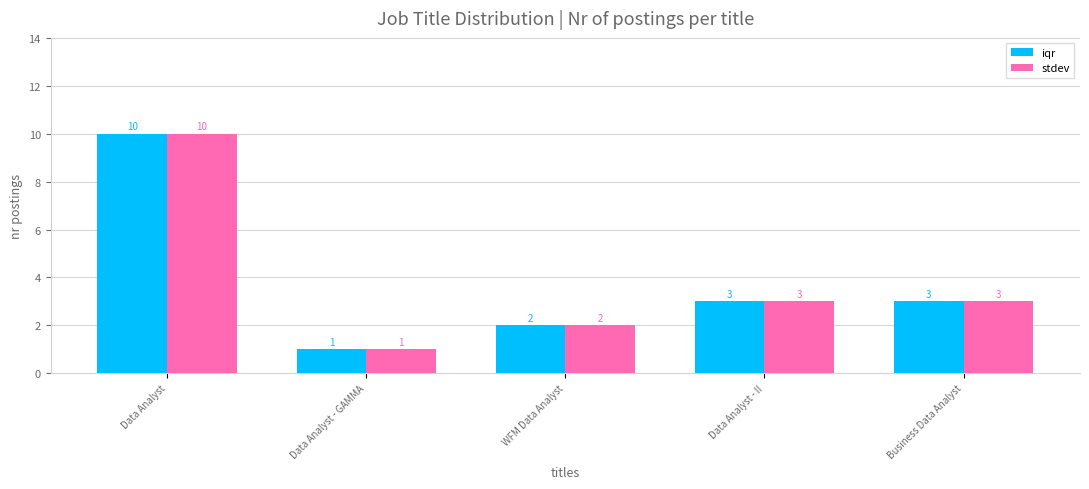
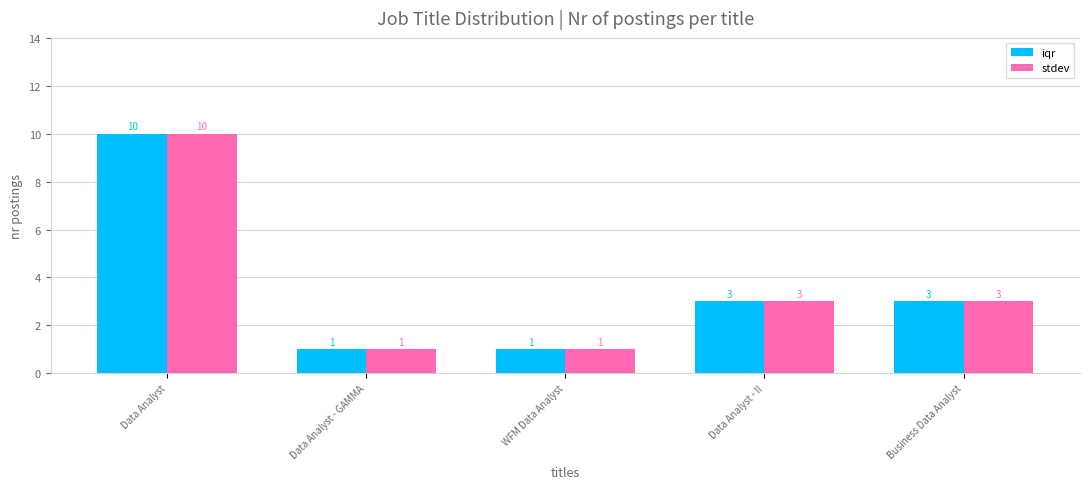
iqr, WFM Data Analyst: 2 -> 1
stdev, WFM Data Analyst: 2 -> 1
